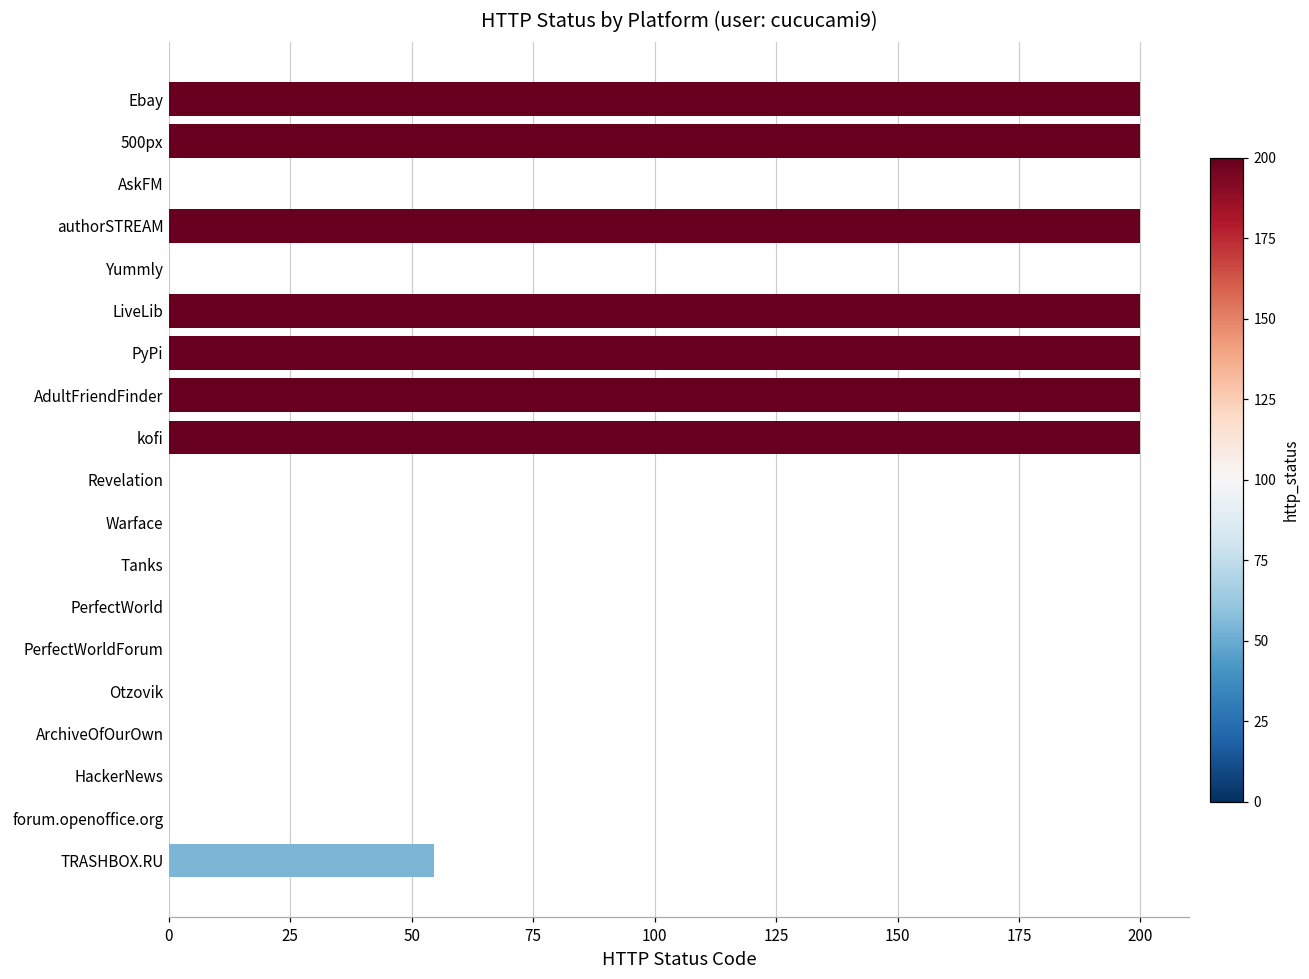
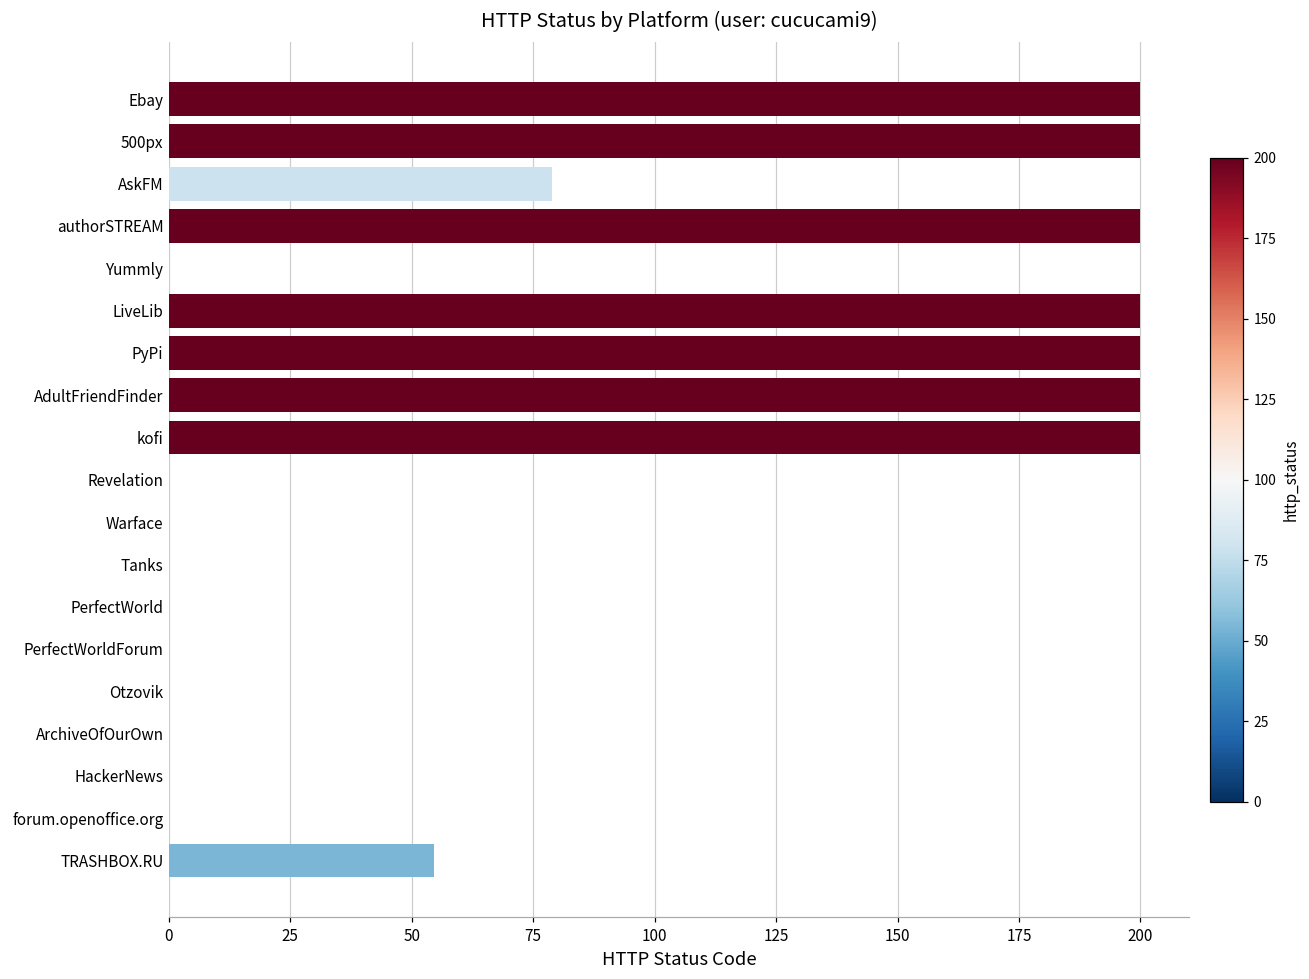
AskFM: 0 -> 79
